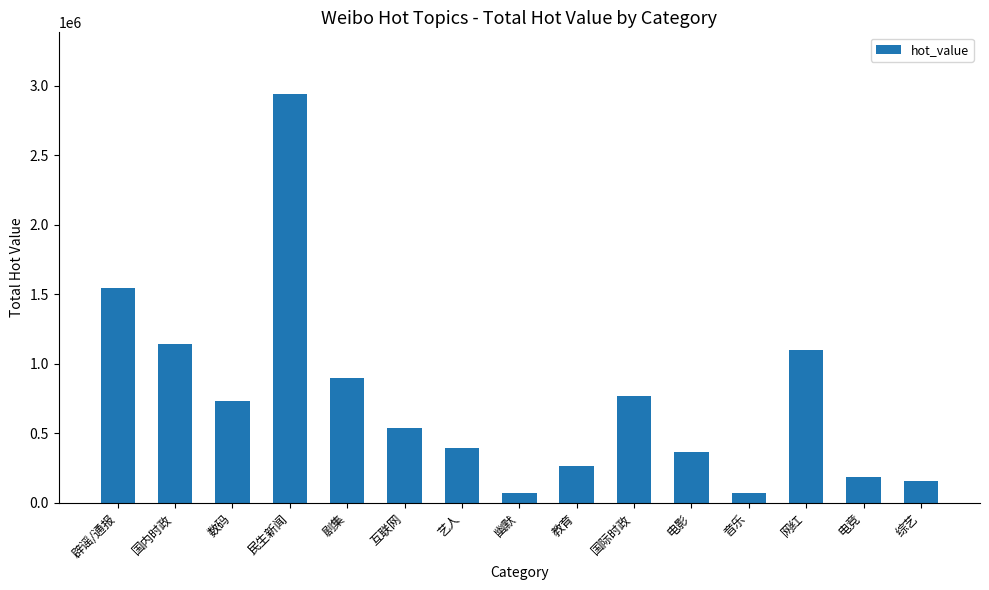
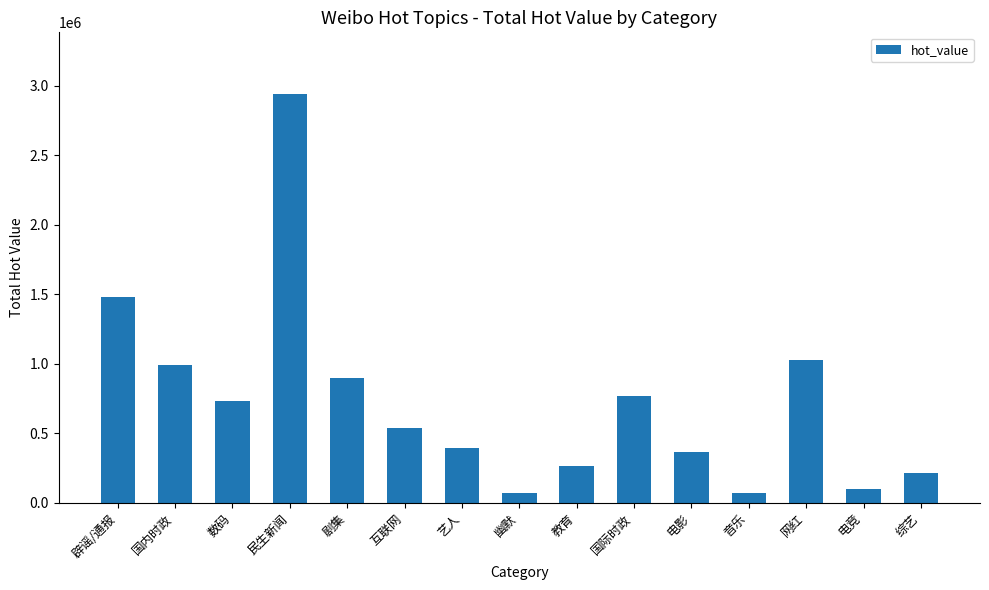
辟谣/通报: 1550000 -> 1480000
国内时政: 1140000 -> 990000
网红: 1100000 -> 1030000
电竞: 190000 -> 100000
综艺: 160000 -> 220000
